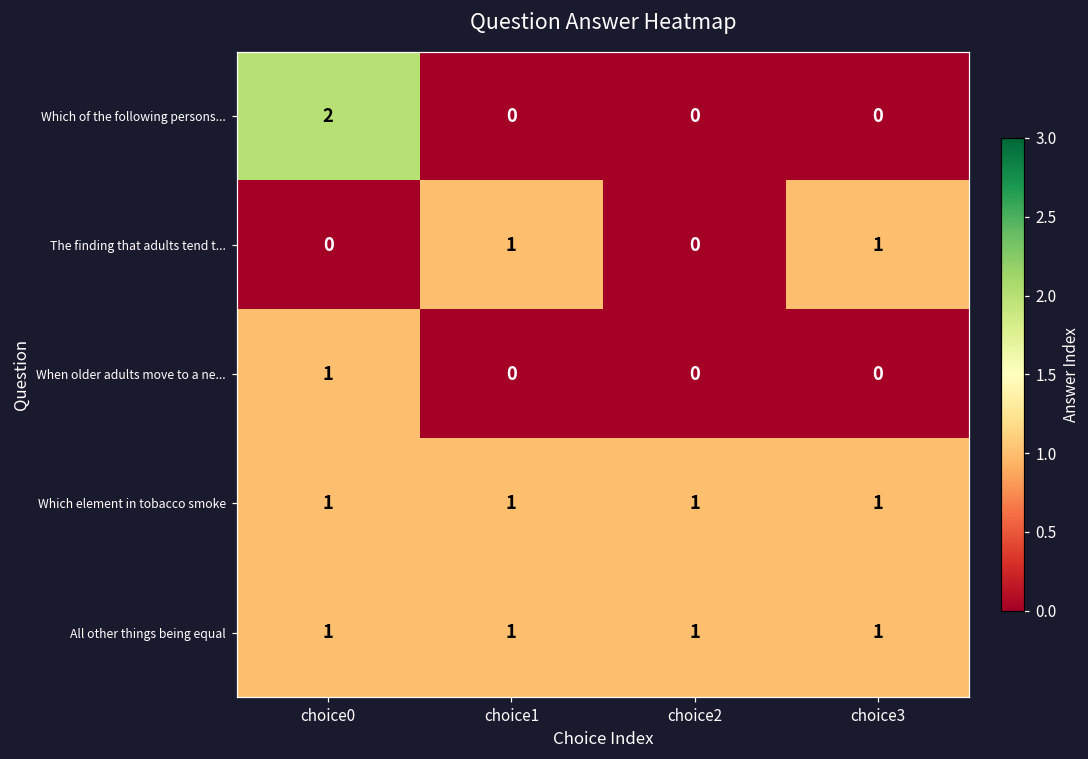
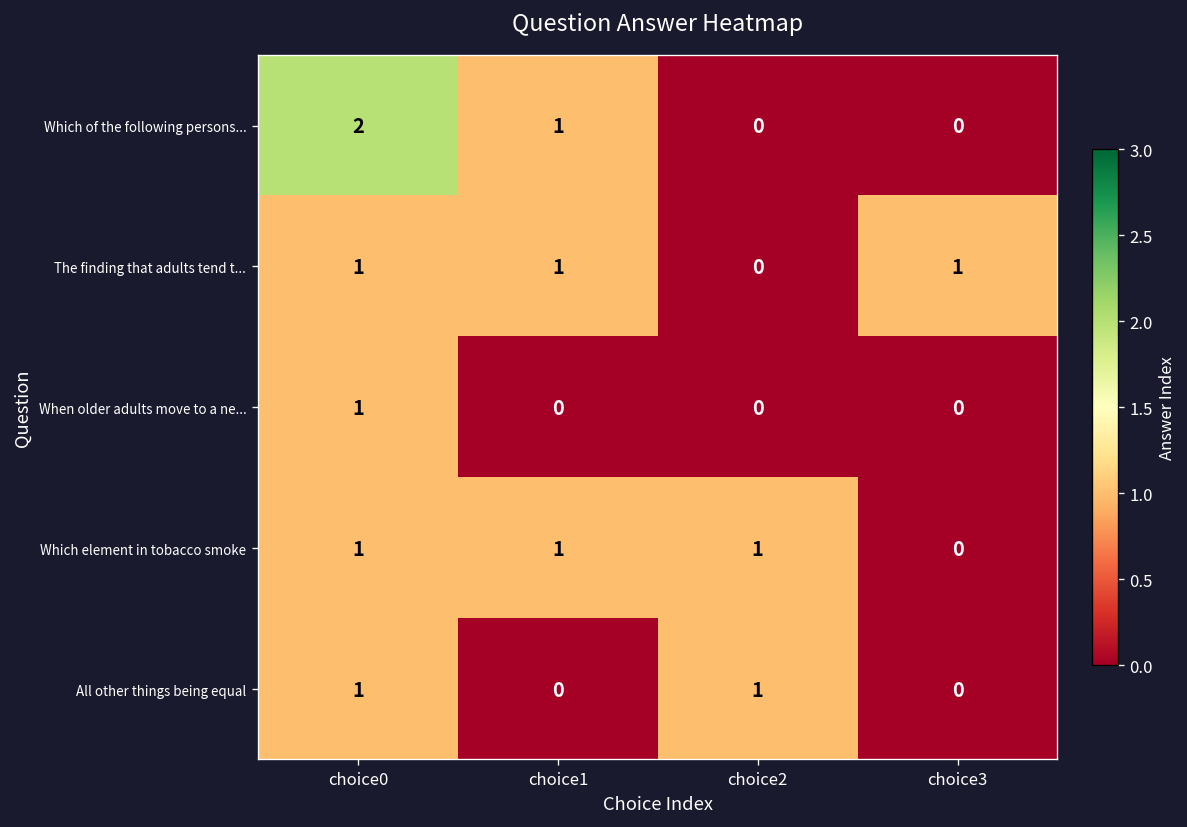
Which of the following persons..., choice1: 0 -> 1
The finding that adults tend t..., choice0: 0 -> 1
Which element in tobacco smoke, choice3: 1 -> 0
All other things being equal, choice1: 1 -> 0
All other things being equal, choice3: 1 -> 0
